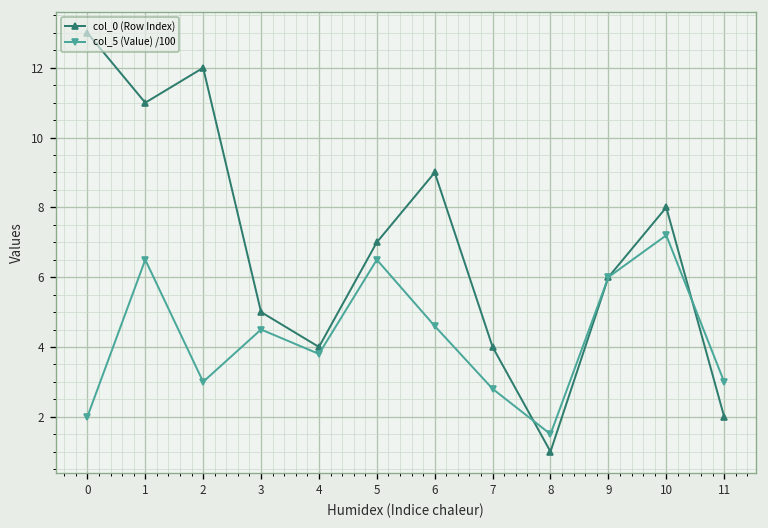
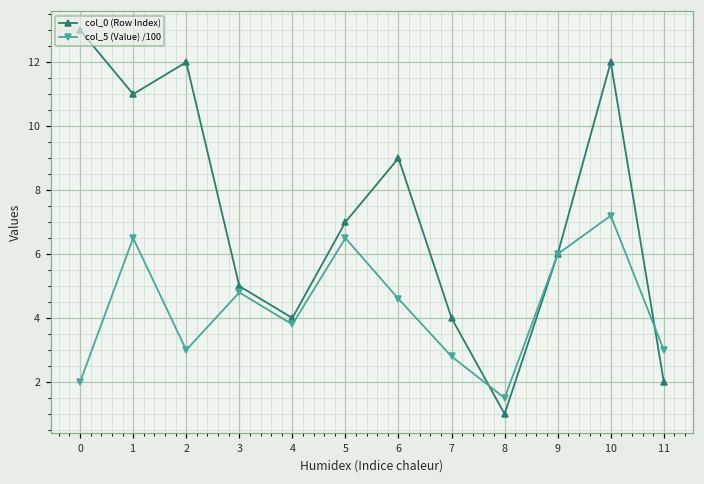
col_5 (Value) /100, 3: 4.5 -> 4.8
col_0 (Row Index), 10: 8 -> 12
